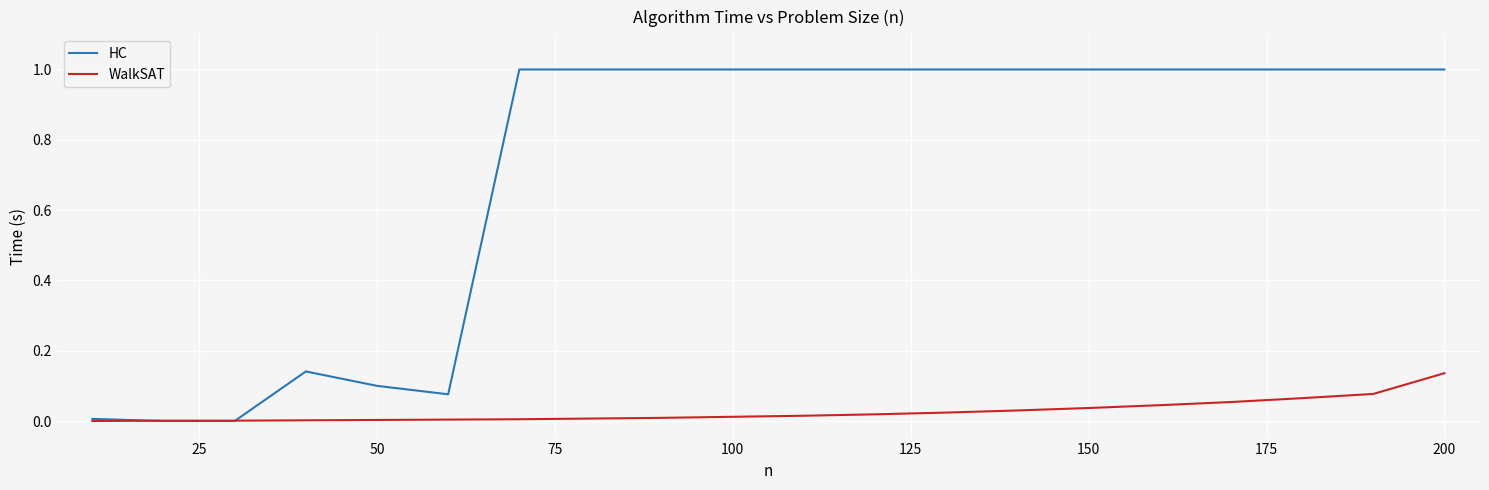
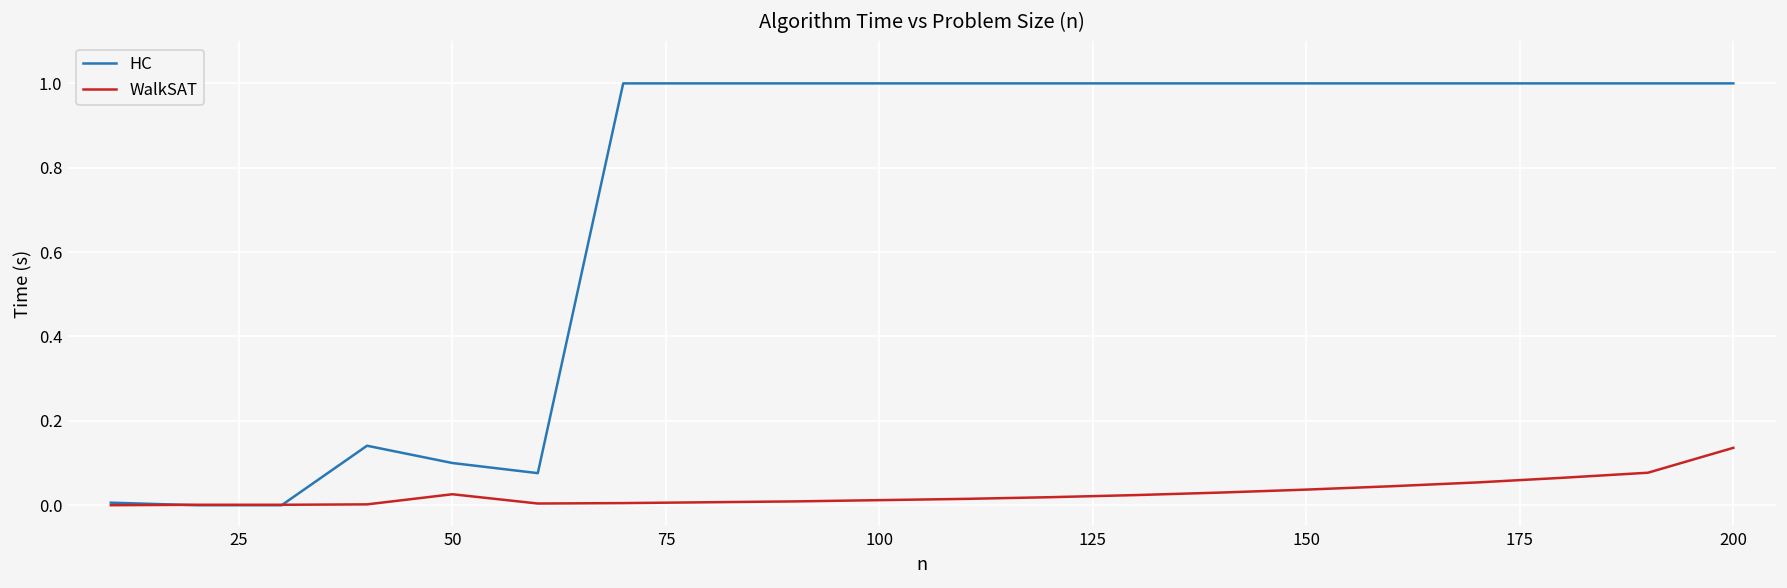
WalkSAT, 50: 0.00 -> 0.03
